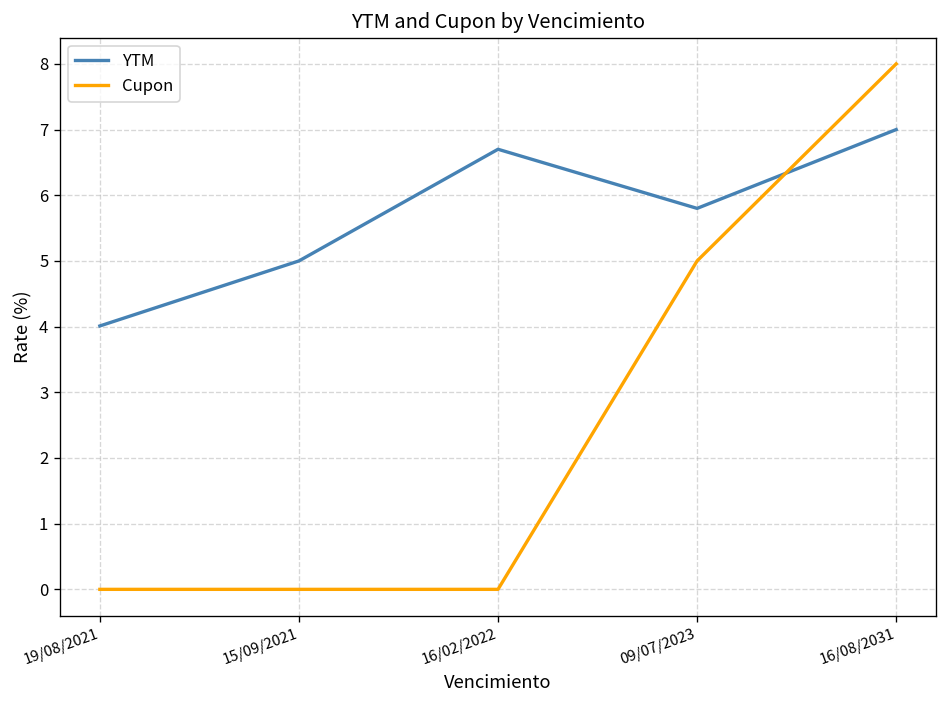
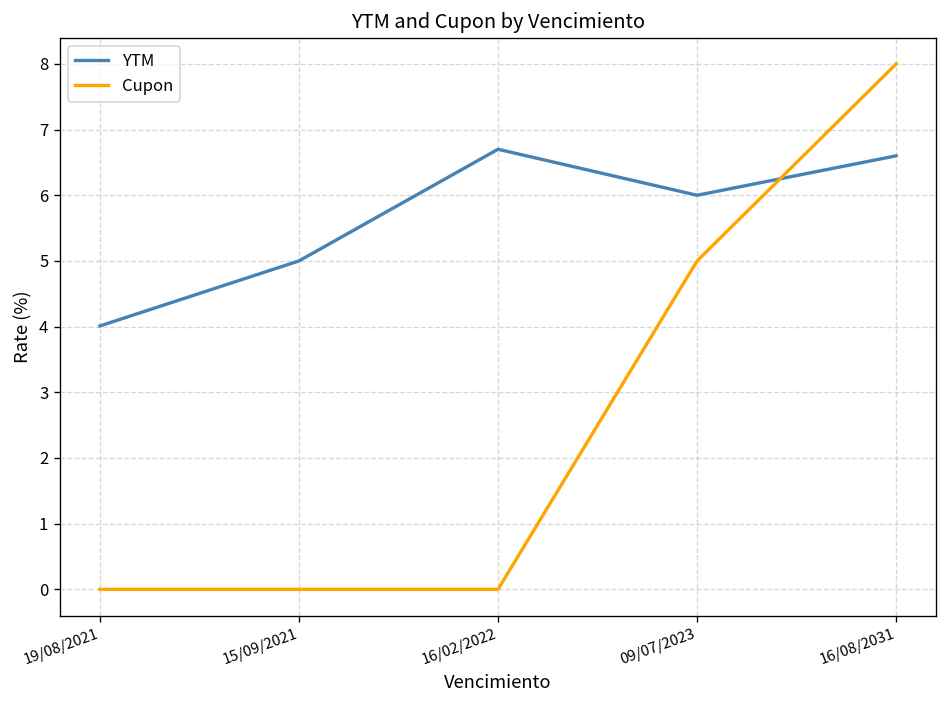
YTM, 09/07/2023: 5.8 -> 6.0
YTM, 16/08/2031: 7.0 -> 6.6
